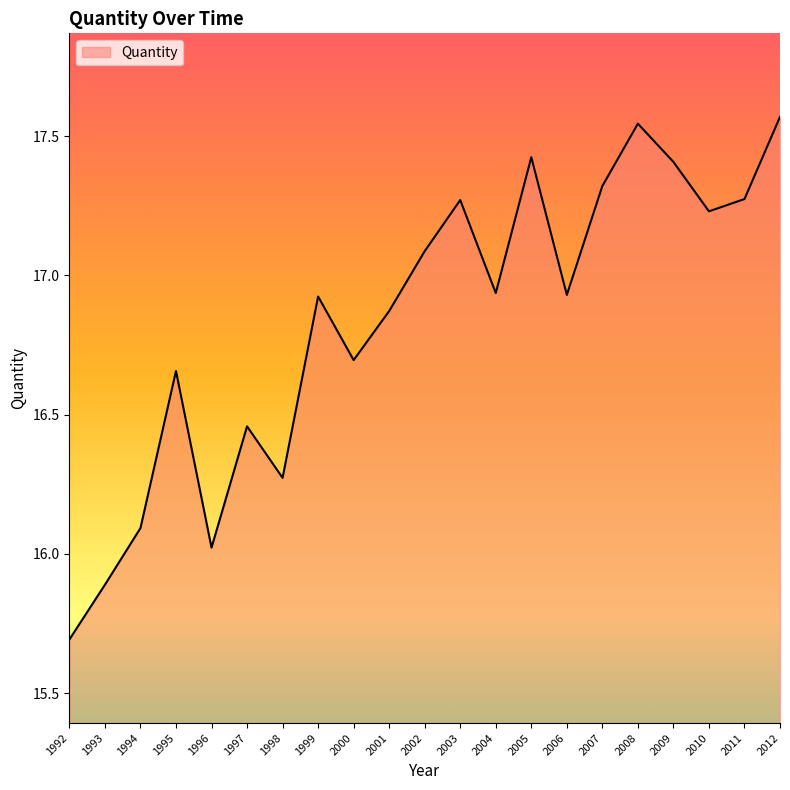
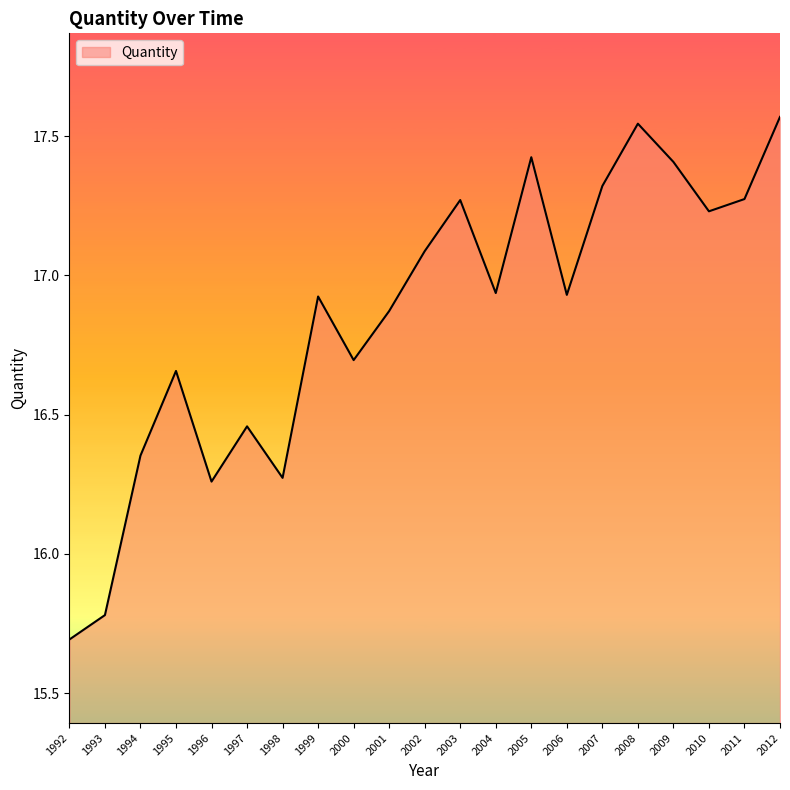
1993: 15.89 -> 15.78
1994: 16.09 -> 16.35
1996: 16.02 -> 16.26
